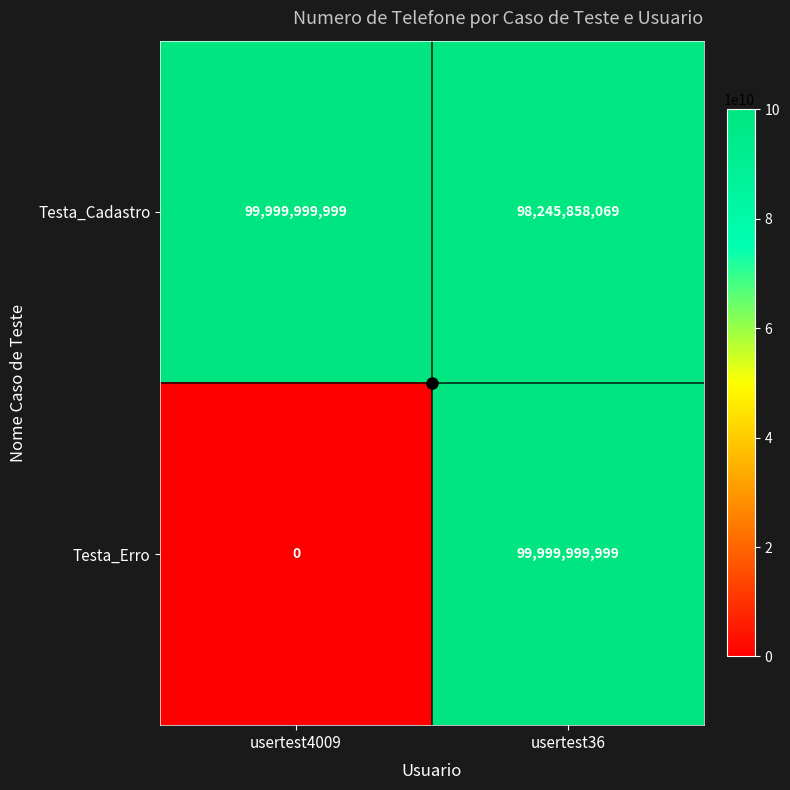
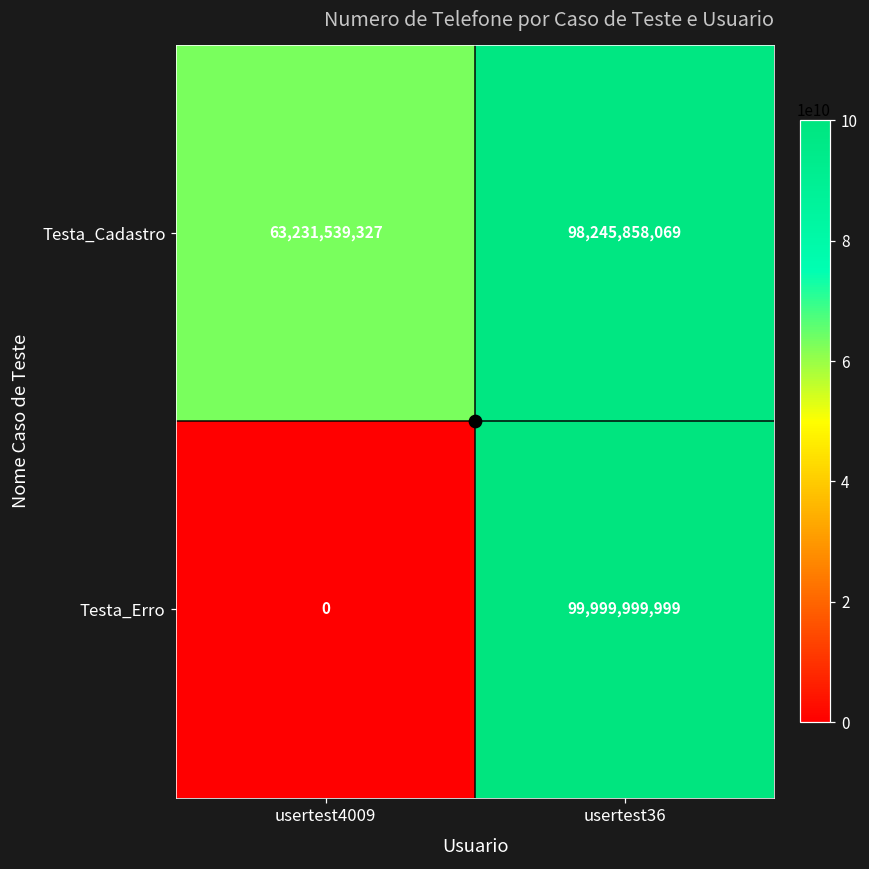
Testa_Cadastro, usertest4009: 99,999,999,999 -> 63,231,539,327
